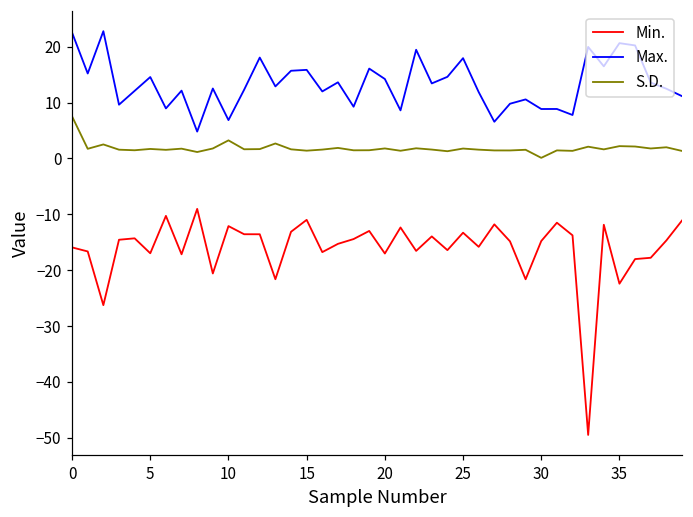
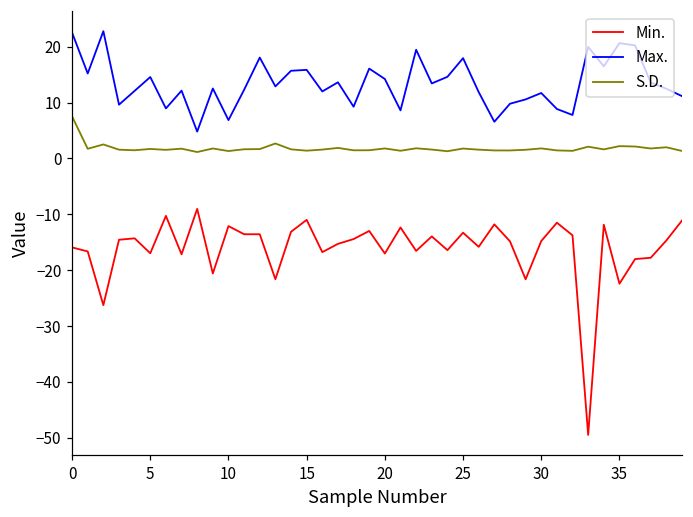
S.D., 10: 3 -> 1
Max., 30: 9 -> 12
S.D., 30: 0 -> 2
